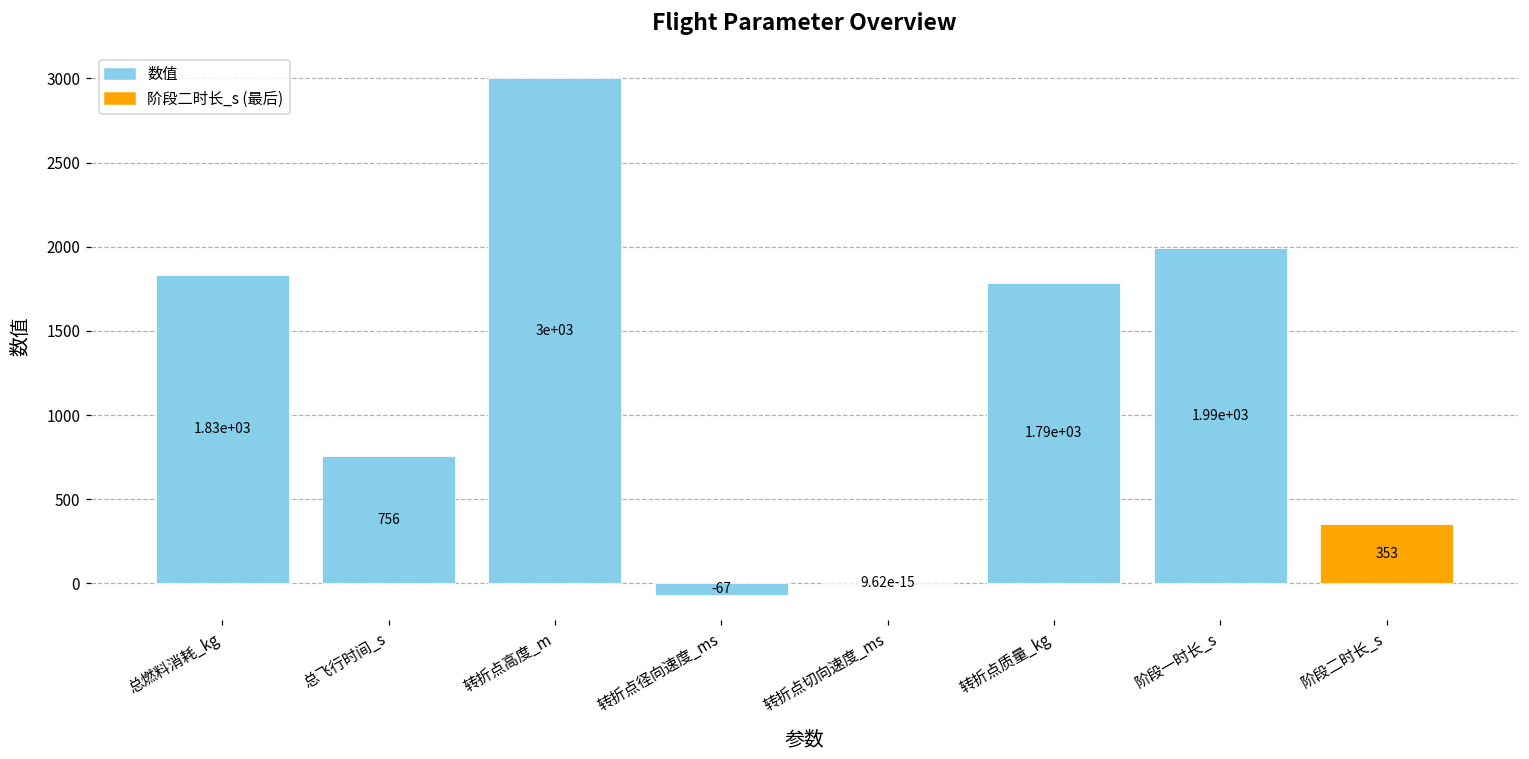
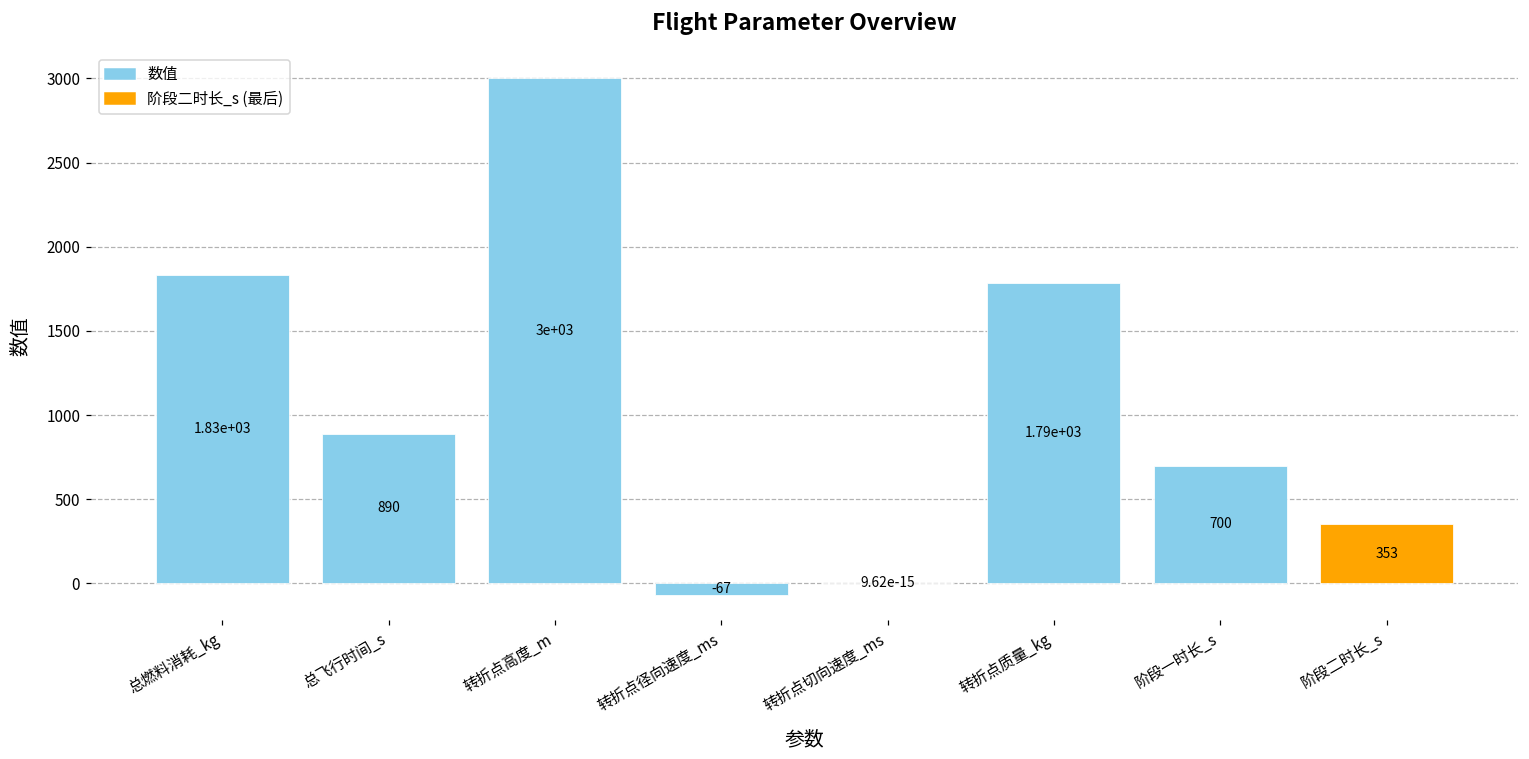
总飞行时间_s: 756 -> 890
阶段一时长_s: 1.99e+03 -> 700
